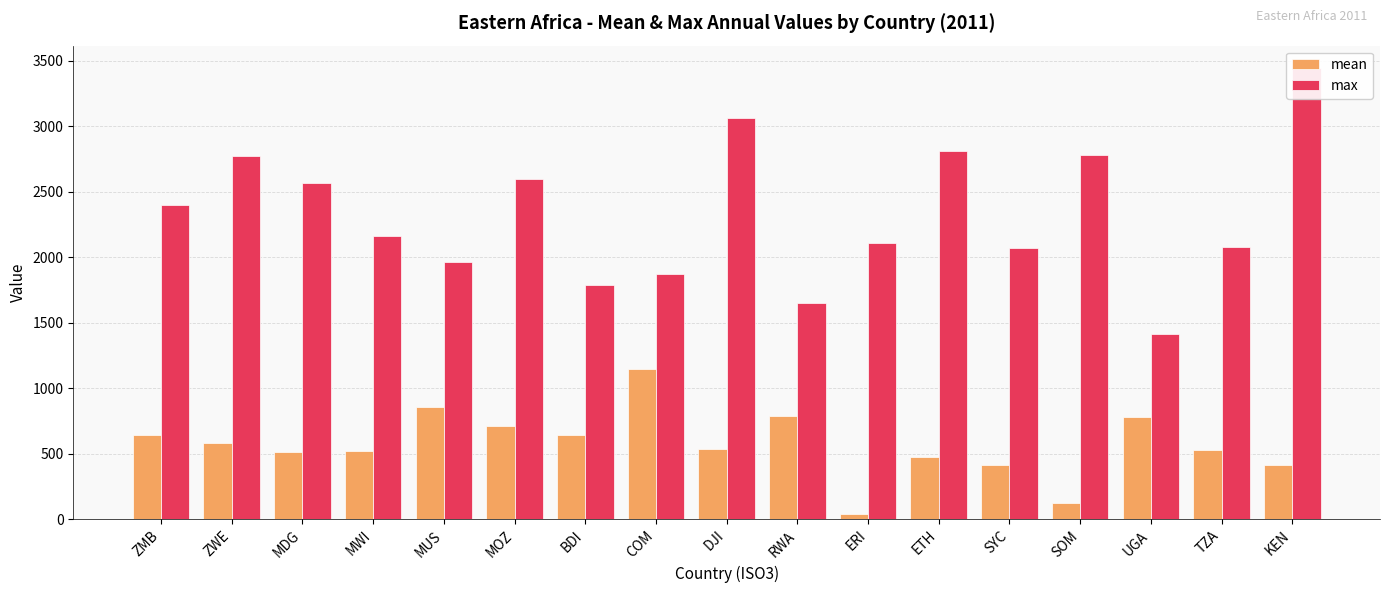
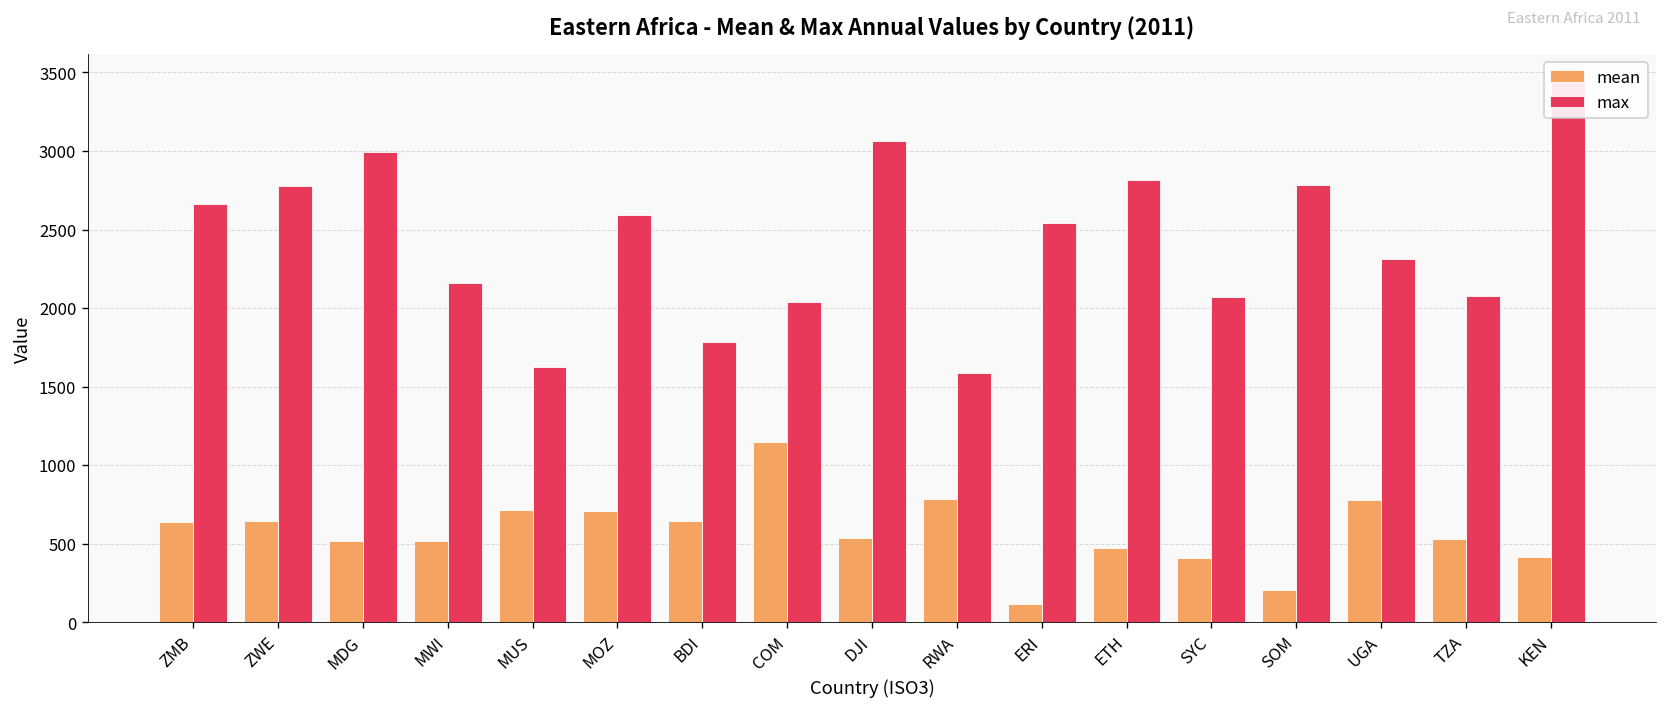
max, ZMB: 2400 -> 2660
mean, ZWE: 580 -> 650
max, MDG: 2560 -> 2990
mean, MUS: 860 -> 720
max, MUS: 1960 -> 1620
max, COM: 1870 -> 2040
max, RWA: 1650 -> 1590
mean, ERI: 40 -> 120
max, ERI: 2110 -> 2540
mean, SOM: 130 -> 210
max, UGA: 1420 -> 2310
